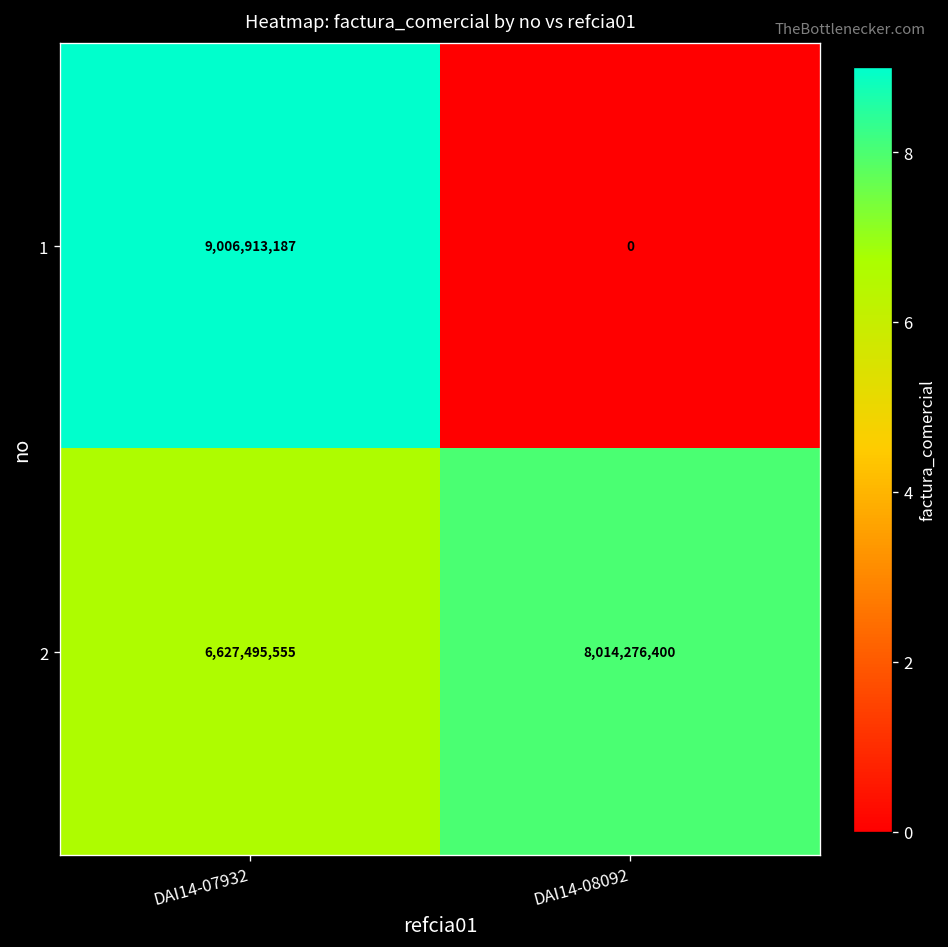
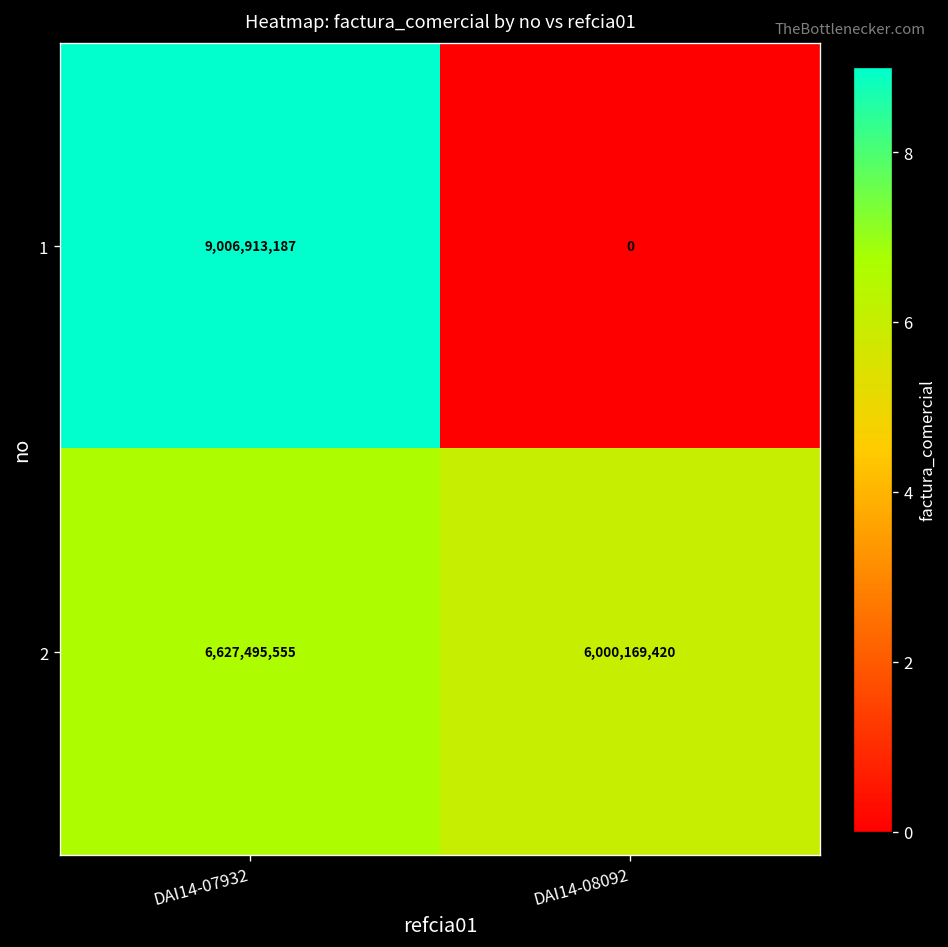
2, DAI14-08092: 8,014,276,400 -> 6,000,169,420
